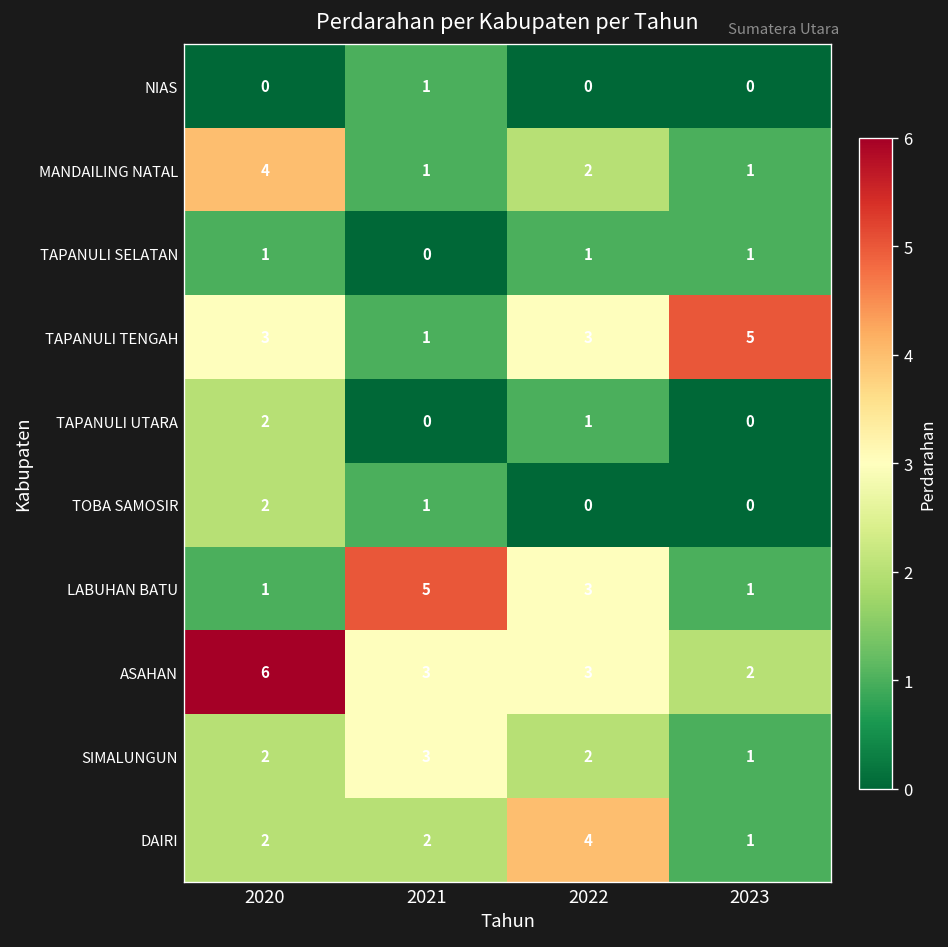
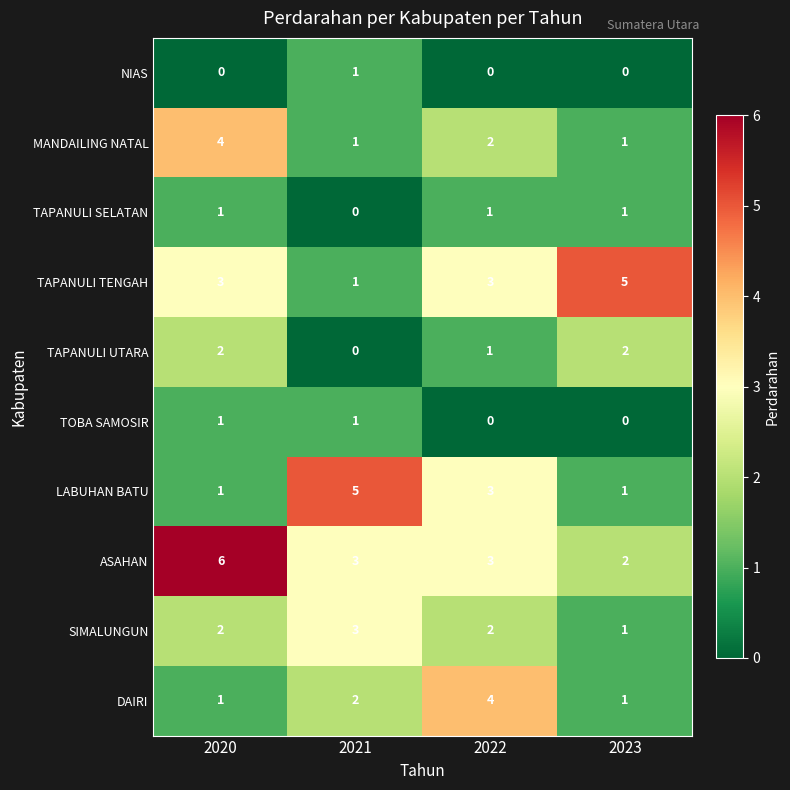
TAPANULI UTARA, 2023: 0 -> 2
TOBA SAMOSIR, 2020: 2 -> 1
DAIRI, 2020: 2 -> 1
